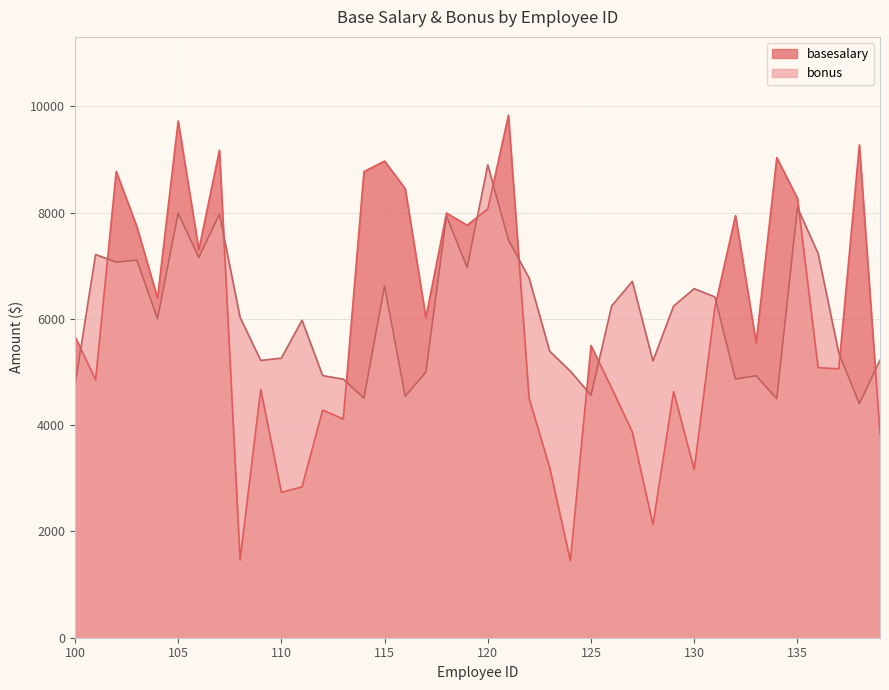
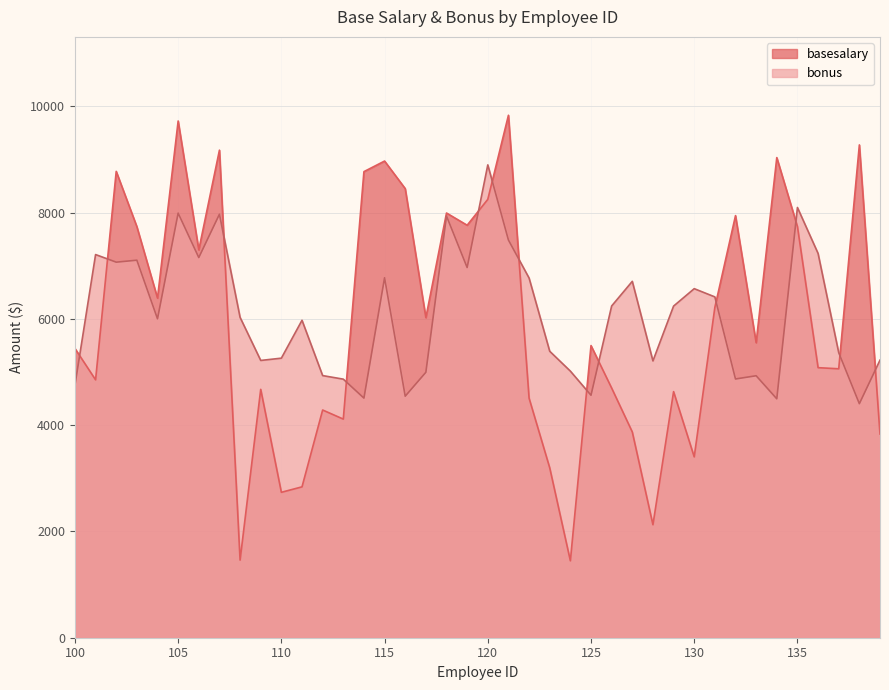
basesalary, 100: 5700 -> 5400
bonus, 115: 6600 -> 6800
basesalary, 120: 8100 -> 8300
basesalary, 130: 3200 -> 3400
basesalary, 135: 8300 -> 7700
